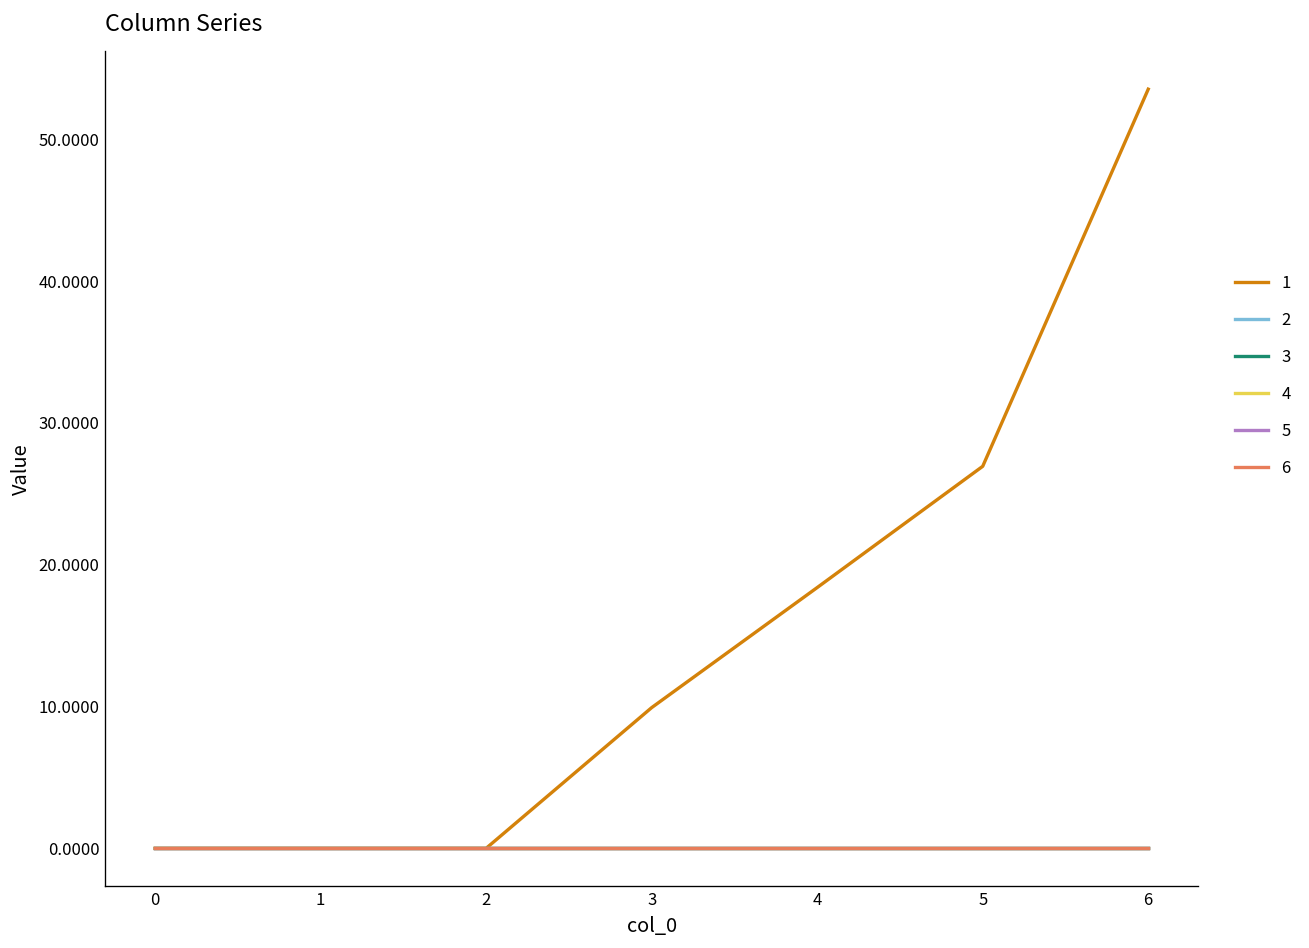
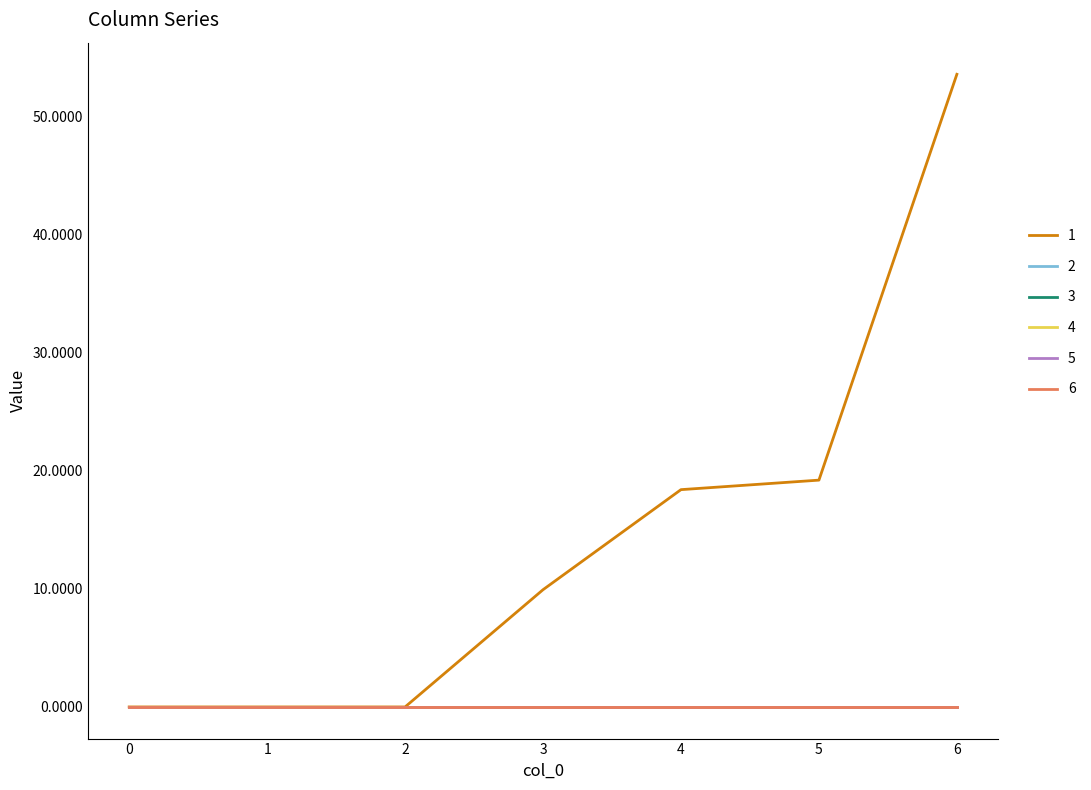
1, 5: 26.9 -> 19.2
